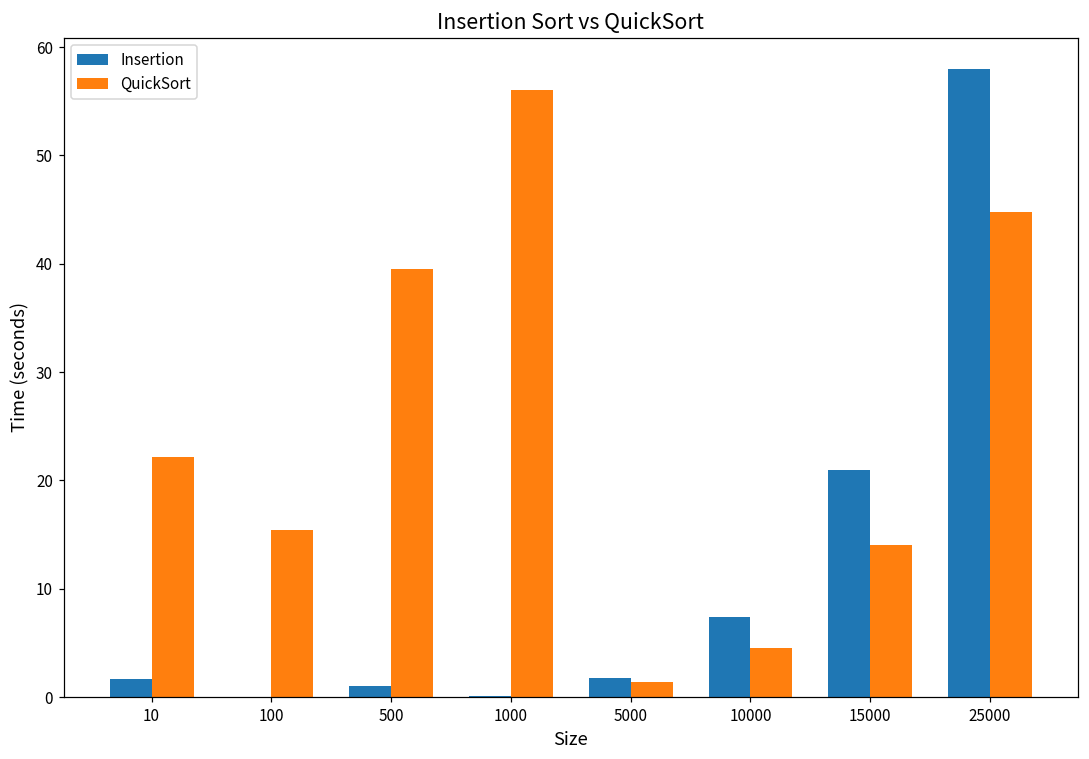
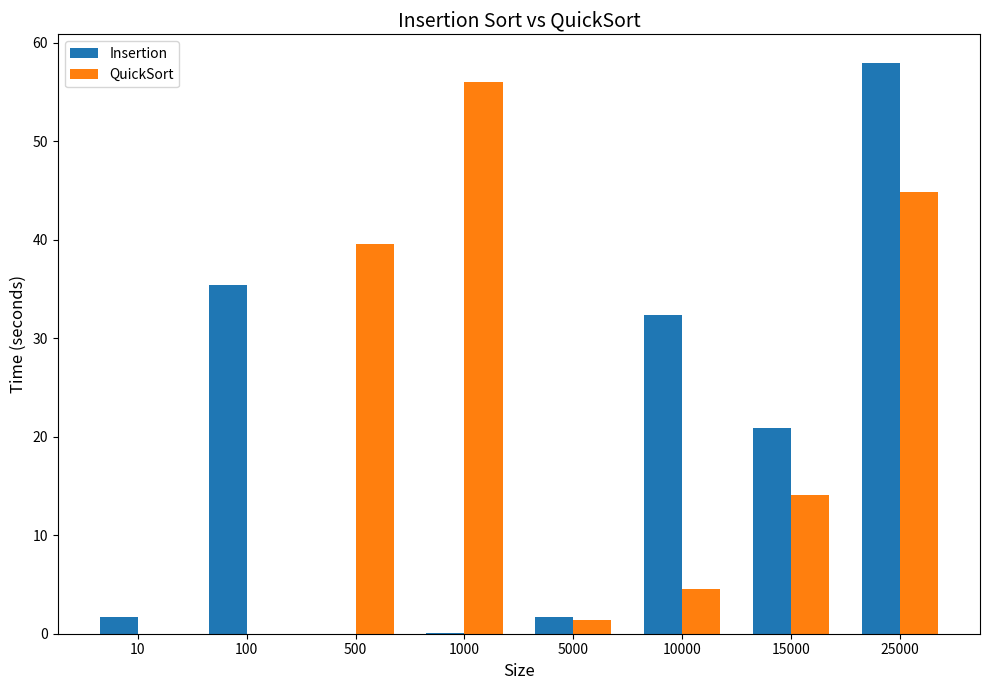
QuickSort, 10: 22 -> 0
Insertion, 100: 0 -> 35
QuickSort, 100: 15 -> 0
Insertion, 500: 1 -> 0
Insertion, 10000: 7 -> 32
